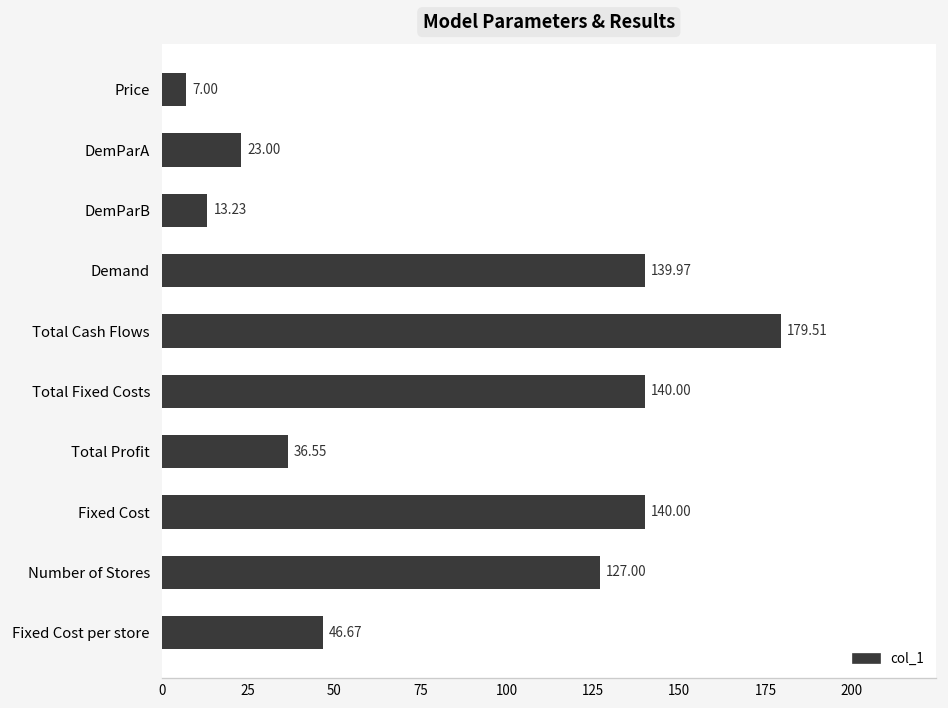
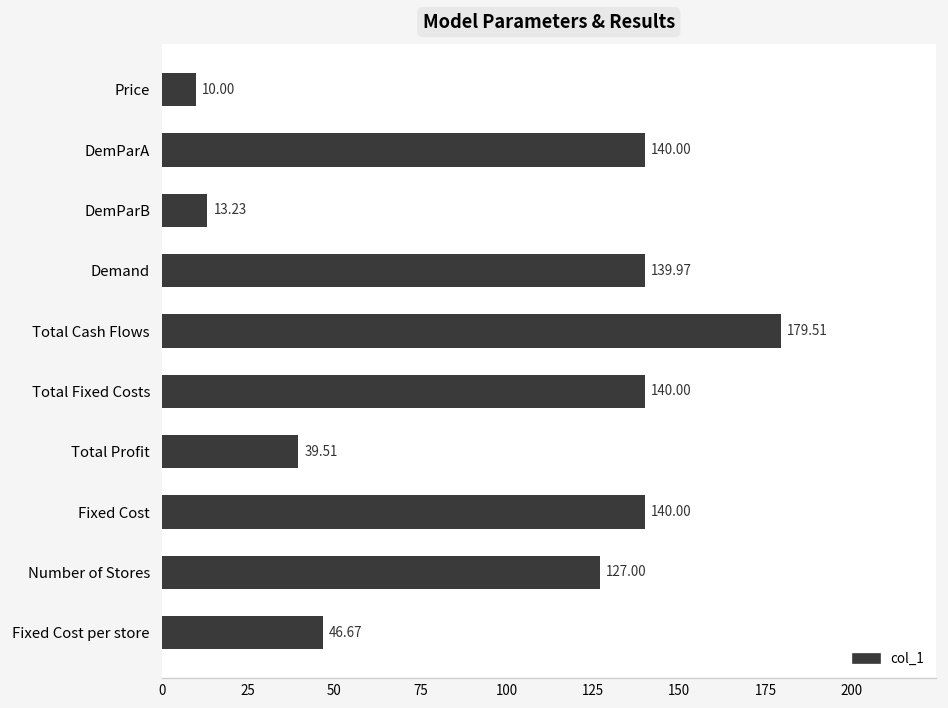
Price: 7.00 -> 10.00
DemParA: 23.00 -> 140.00
Total Profit: 36.55 -> 39.51
